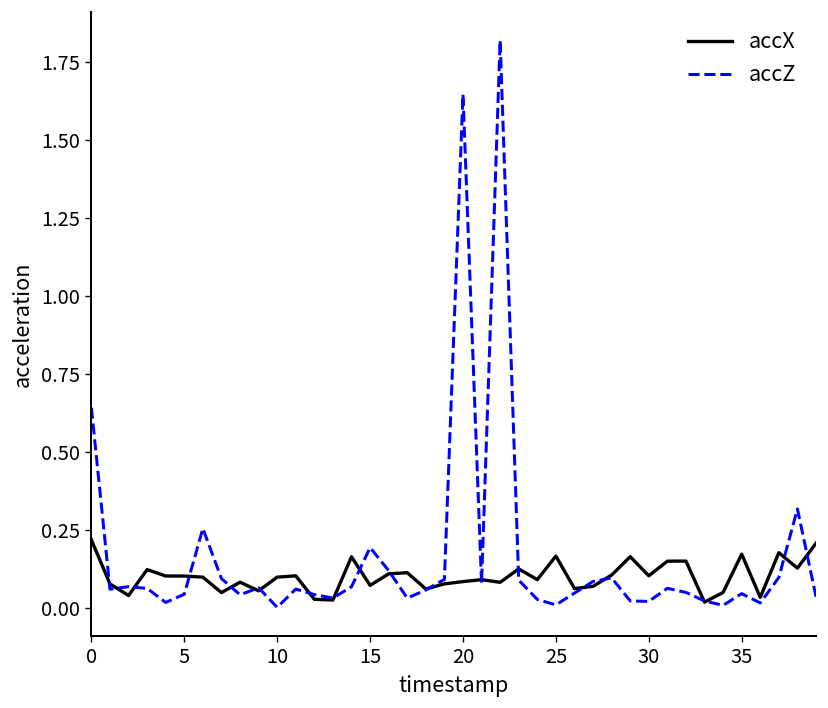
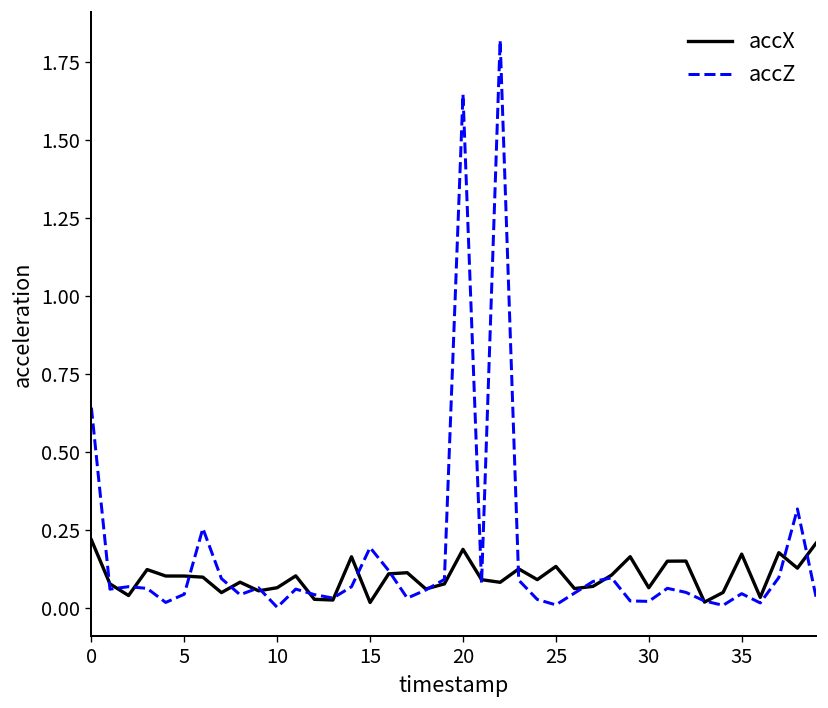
accX, 10: 0.10 -> 0.07
accX, 15: 0.07 -> 0.02
accX, 20: 0.09 -> 0.19
accX, 25: 0.17 -> 0.13
accX, 30: 0.10 -> 0.07
